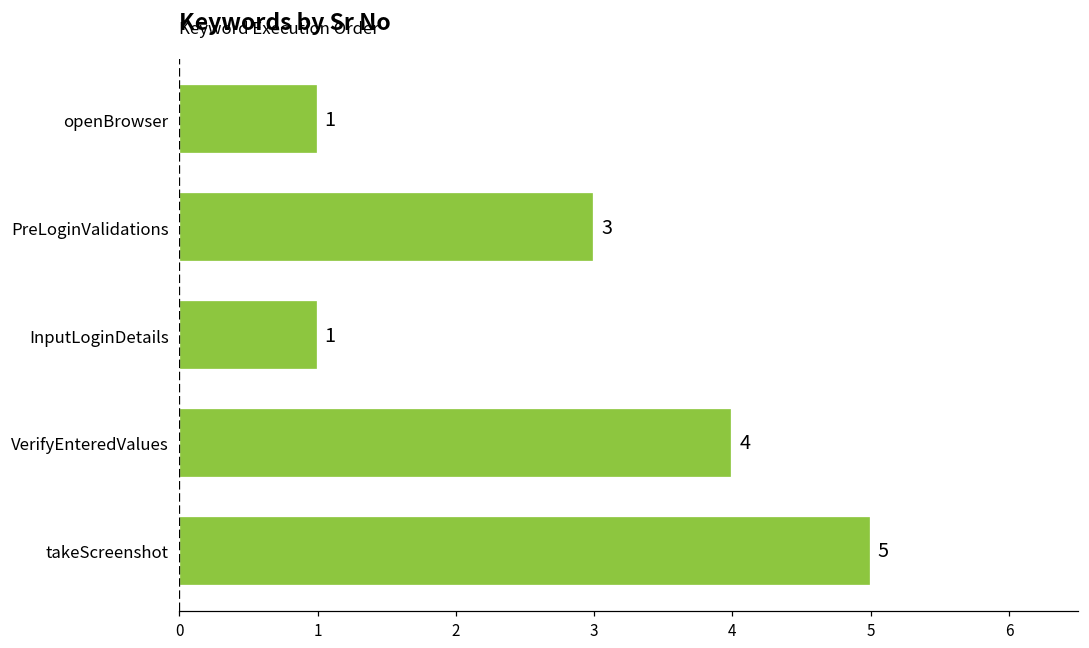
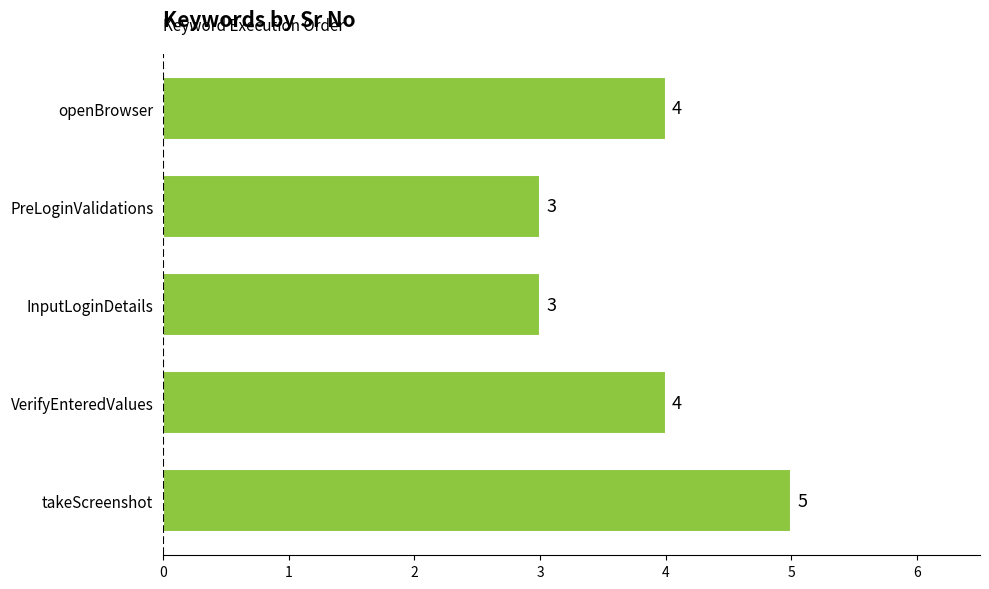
openBrowser: 1 -> 4
InputLoginDetails: 1 -> 3
